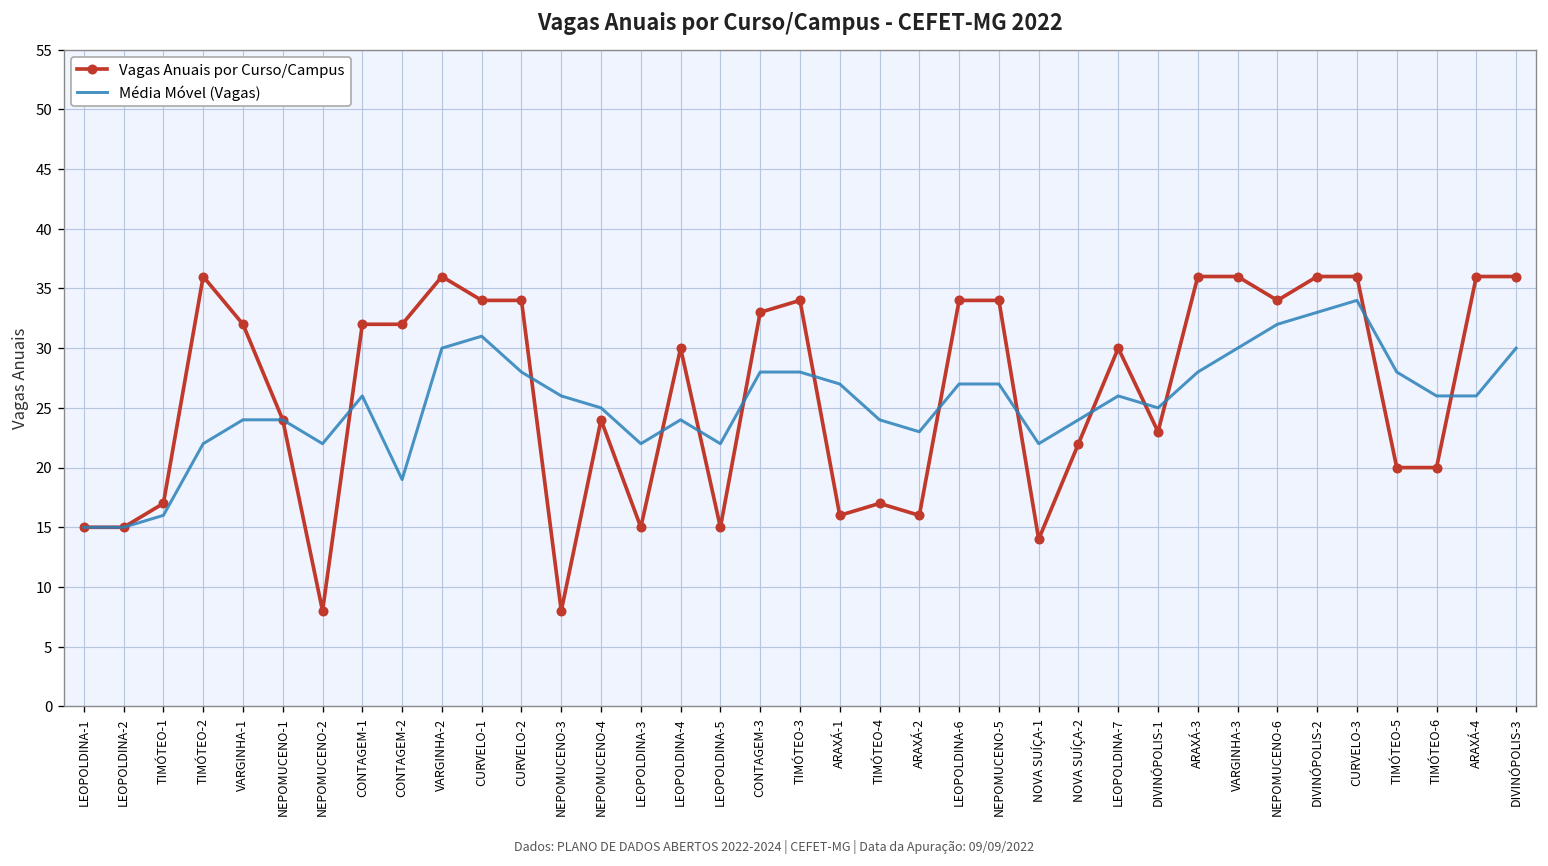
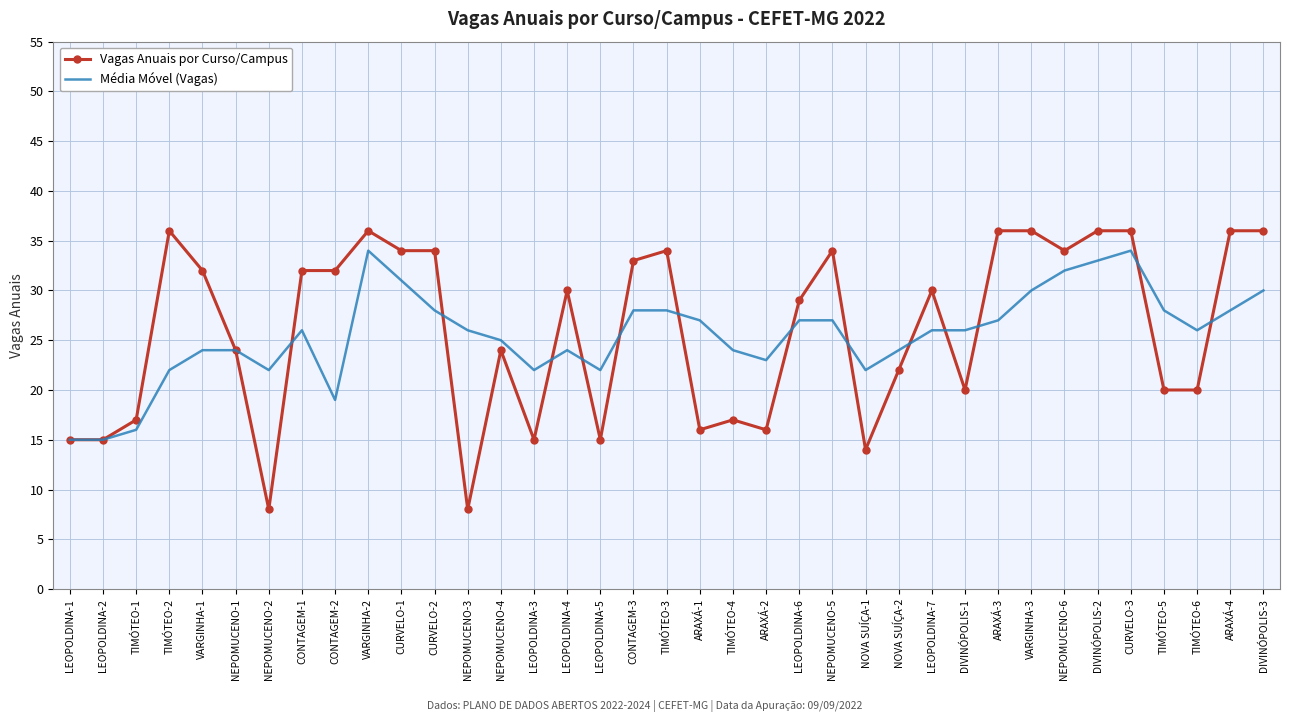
Média Móvel (Vagas), VARGINHA-2: 30 -> 34
Vagas Anuais por Curso/Campus, LEOPOLDINA-6: 34 -> 29
Vagas Anuais por Curso/Campus, DIVINÓPOLIS-1: 23 -> 20
Média Móvel (Vagas), DIVINÓPOLIS-1: 25 -> 26
Média Móvel (Vagas), ARAXÁ-3: 28 -> 27
Média Móvel (Vagas), ARAXÁ-4: 26 -> 28
